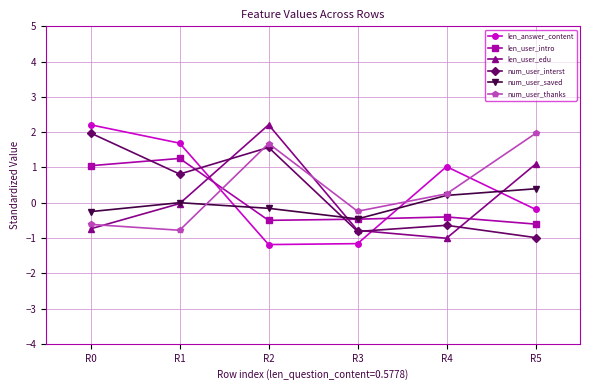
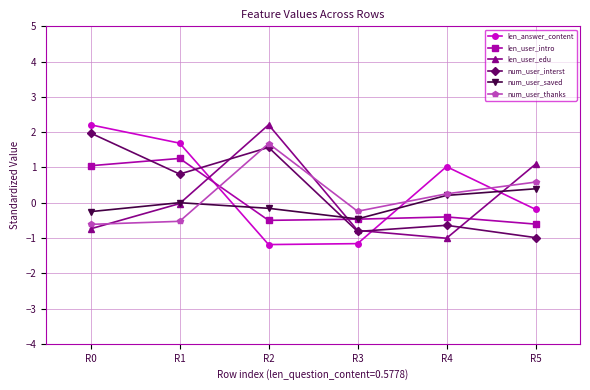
num_user_thanks, R1: -0.8 -> -0.5
num_user_thanks, R5: 2.0 -> 0.6
